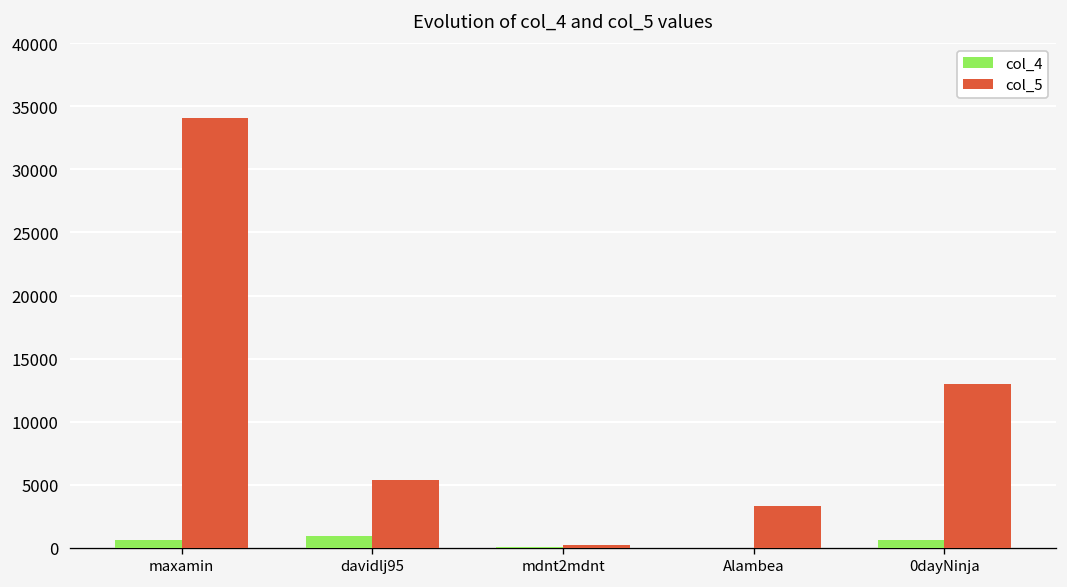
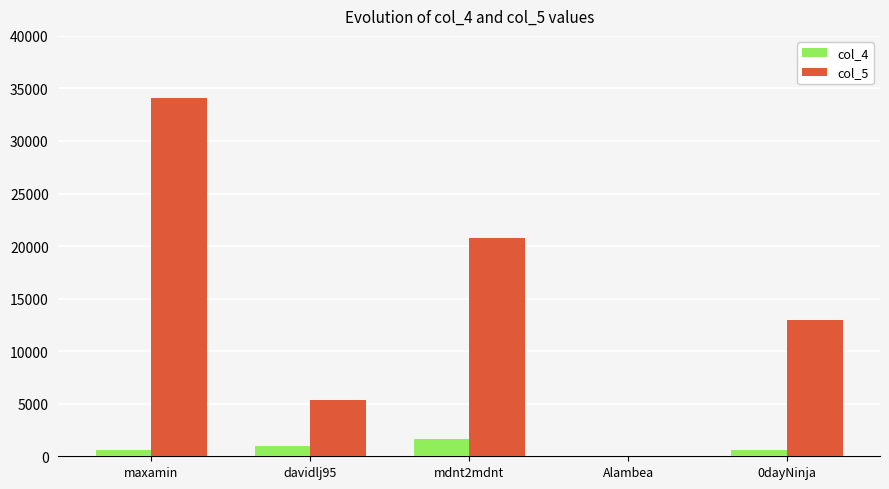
col_4, mdnt2mdnt: 0 -> 1600
col_5, mdnt2mdnt: 200 -> 20700
col_5, Alambea: 3300 -> 0
